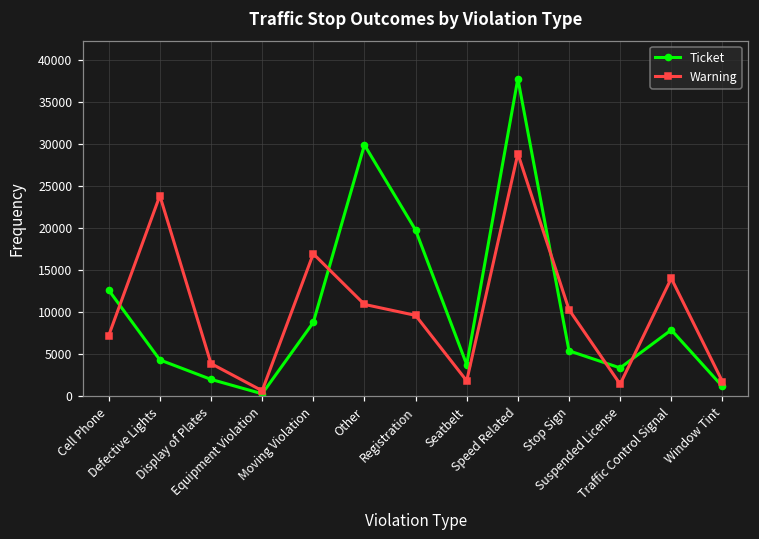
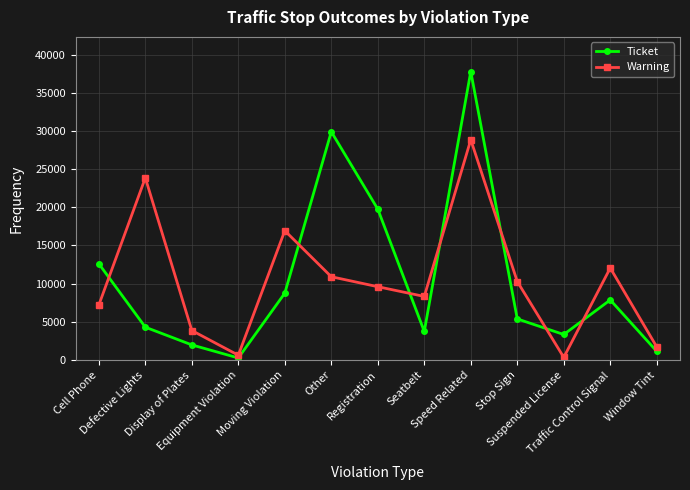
Warning, Seatbelt: 2000 -> 8000
Warning, Suspended License: 1000 -> 0
Warning, Traffic Control Signal: 14000 -> 12000
